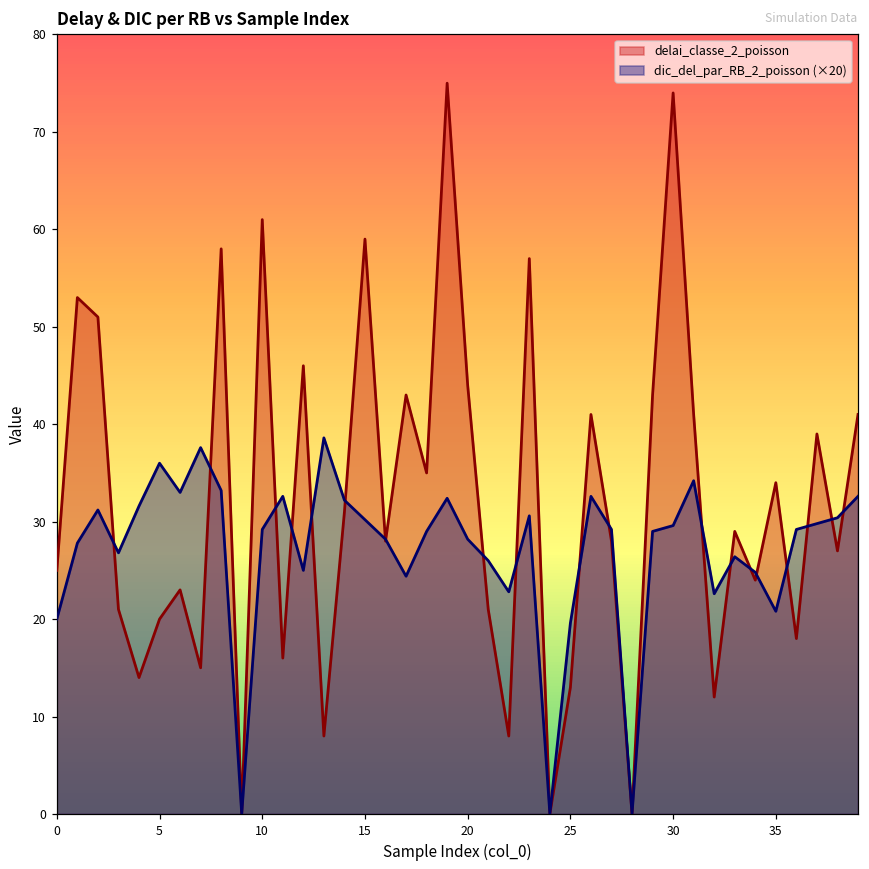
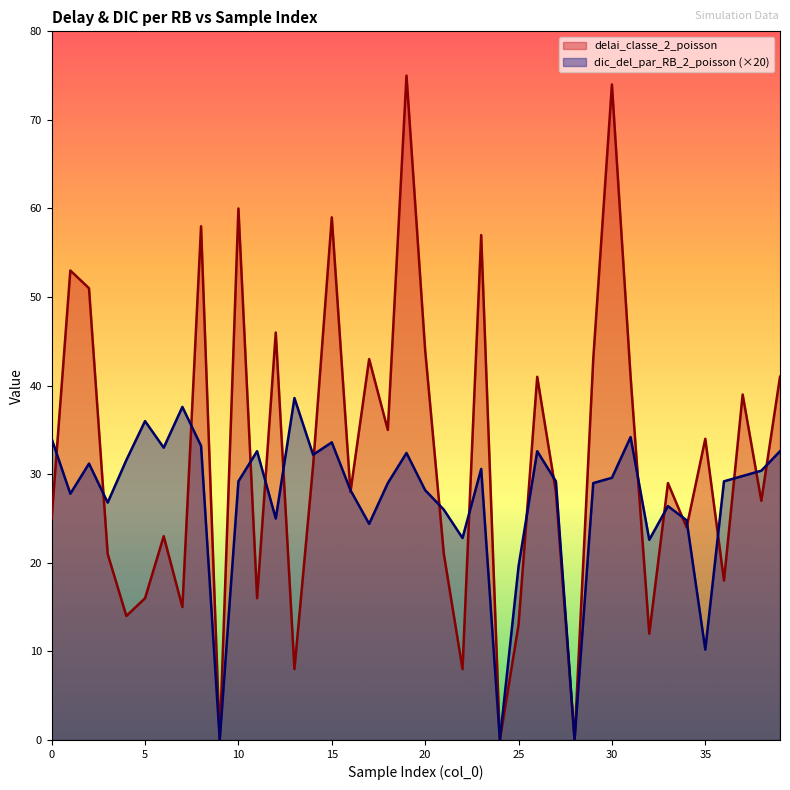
dic_del_par_RB_2_poisson (×20), 0: 20 -> 34
delai_classe_2_poisson, 5: 20 -> 16
delai_classe_2_poisson, 10: 61 -> 60
dic_del_par_RB_2_poisson (×20), 15: 30 -> 34
dic_del_par_RB_2_poisson (×20), 35: 21 -> 10
